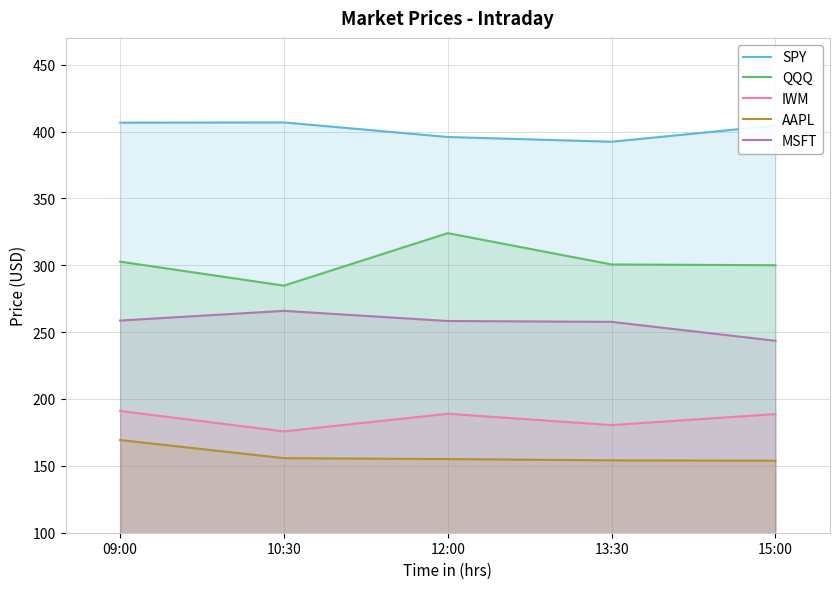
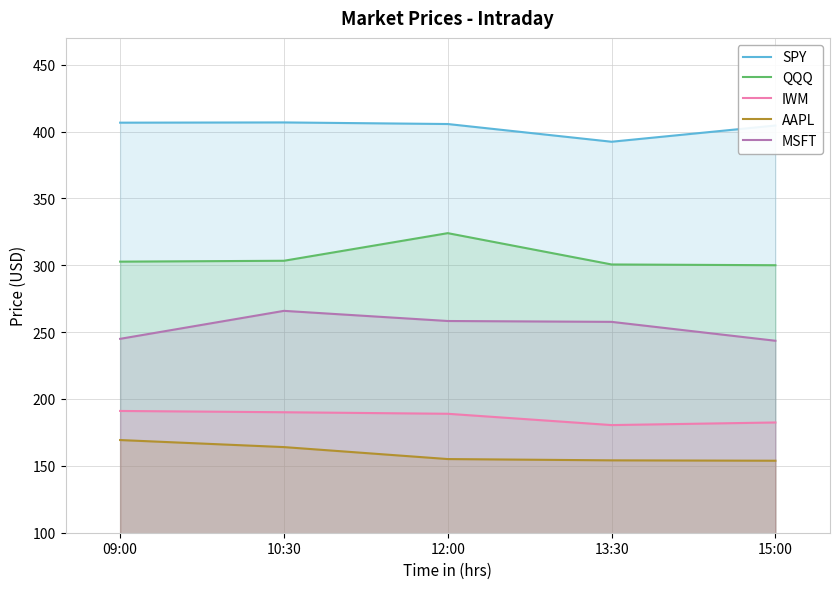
MSFT, 09:00: 259 -> 245
QQQ, 10:30: 285 -> 303
IWM, 10:30: 176 -> 190
AAPL, 10:30: 156 -> 164
SPY, 12:00: 396 -> 406
IWM, 15:00: 189 -> 182
